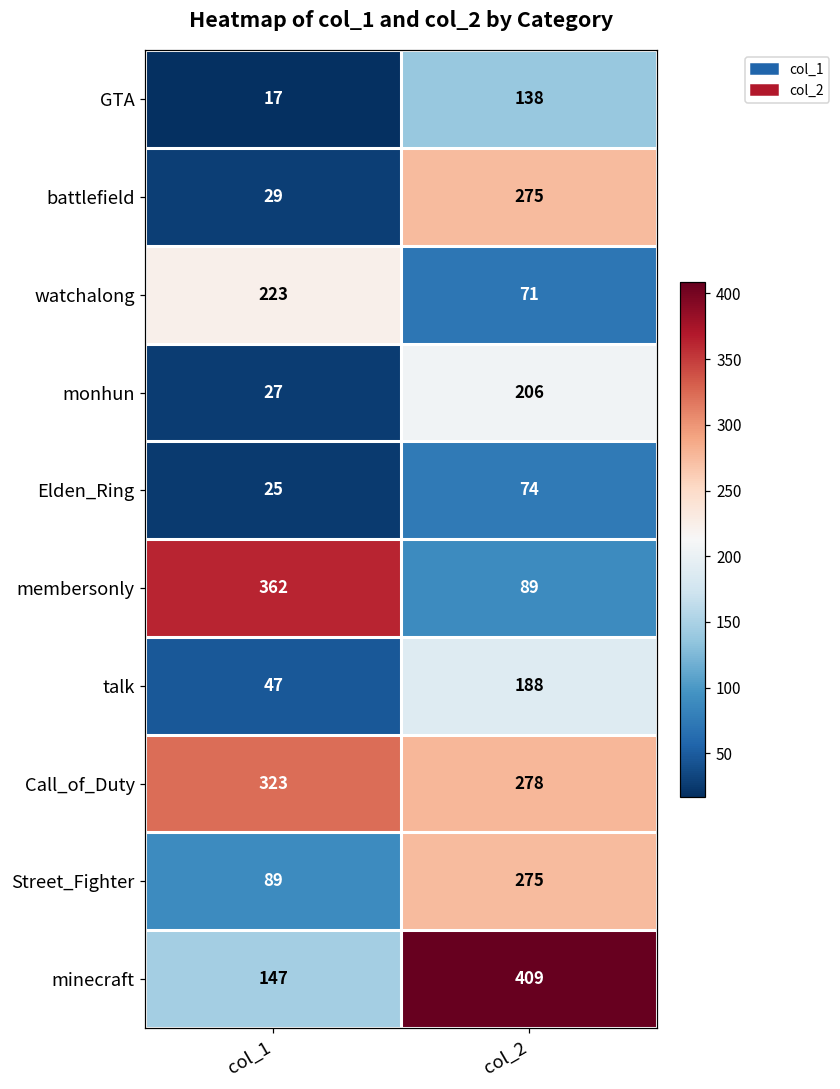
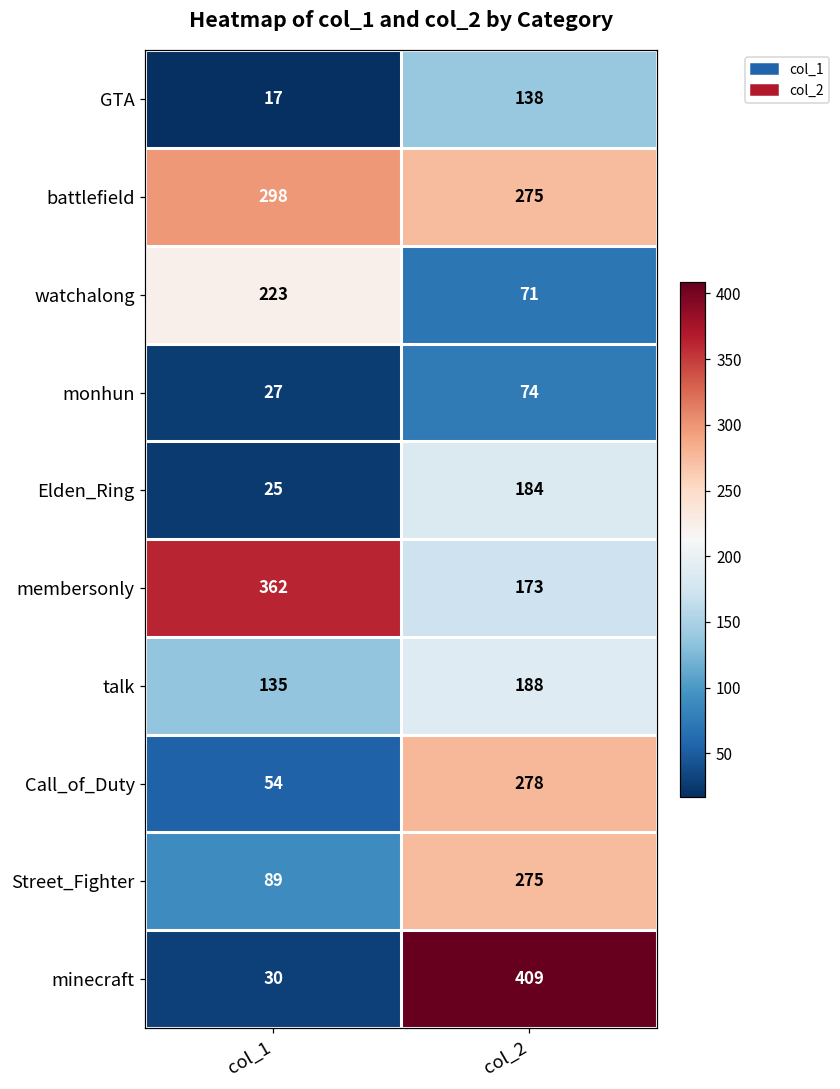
battlefield, col_1: 29 -> 298
monhun, col_2: 206 -> 74
Elden_Ring, col_2: 74 -> 184
membersonly, col_2: 89 -> 173
talk, col_1: 47 -> 135
Call_of_Duty, col_1: 323 -> 54
minecraft, col_1: 147 -> 30
